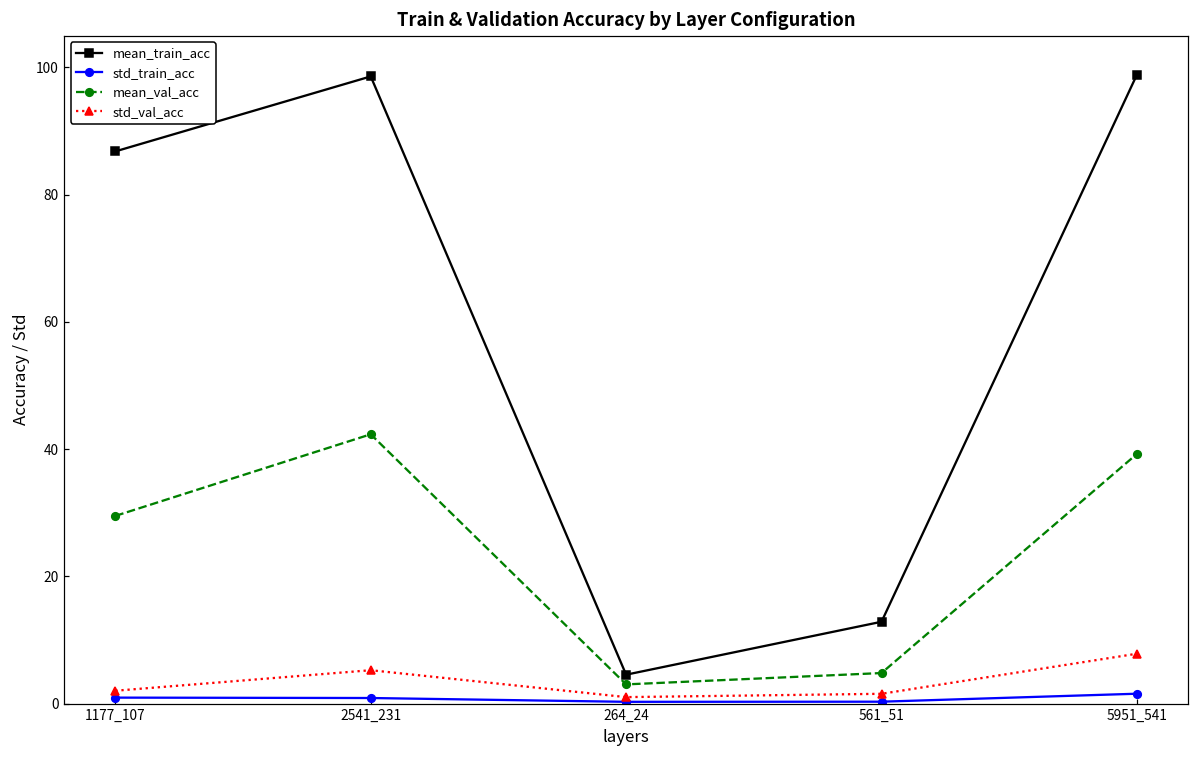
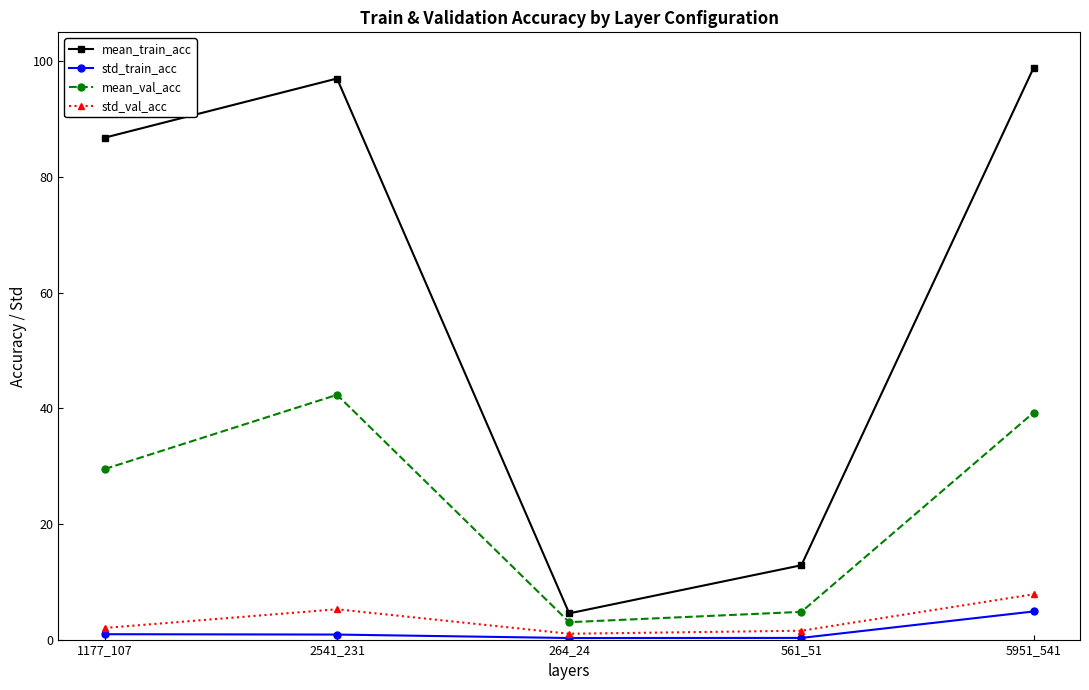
mean_train_acc, 2541_231: 99 -> 97
std_train_acc, 5951_541: 2 -> 5
